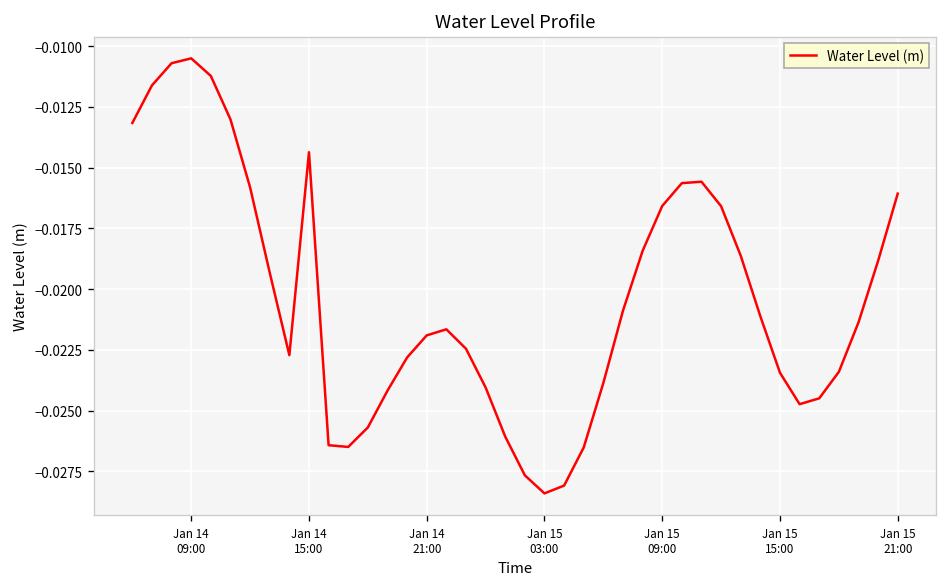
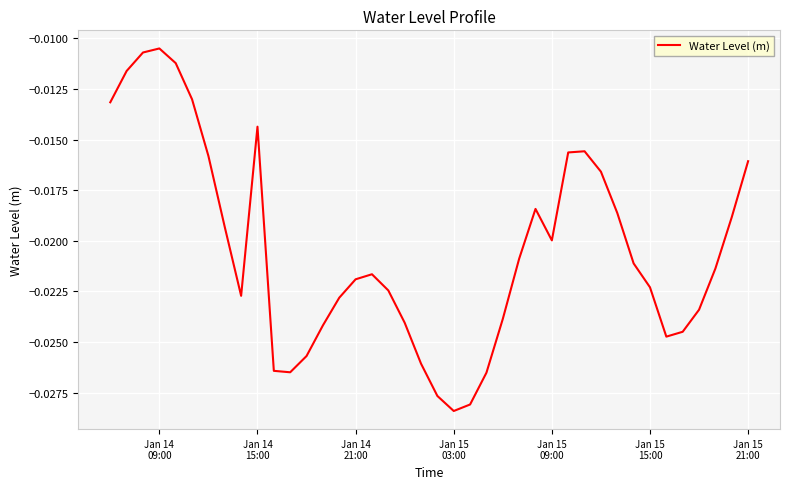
Jan 15 09:00: -0.0166 -> -0.0200
Jan 15 15:00: -0.0234 -> -0.0223
